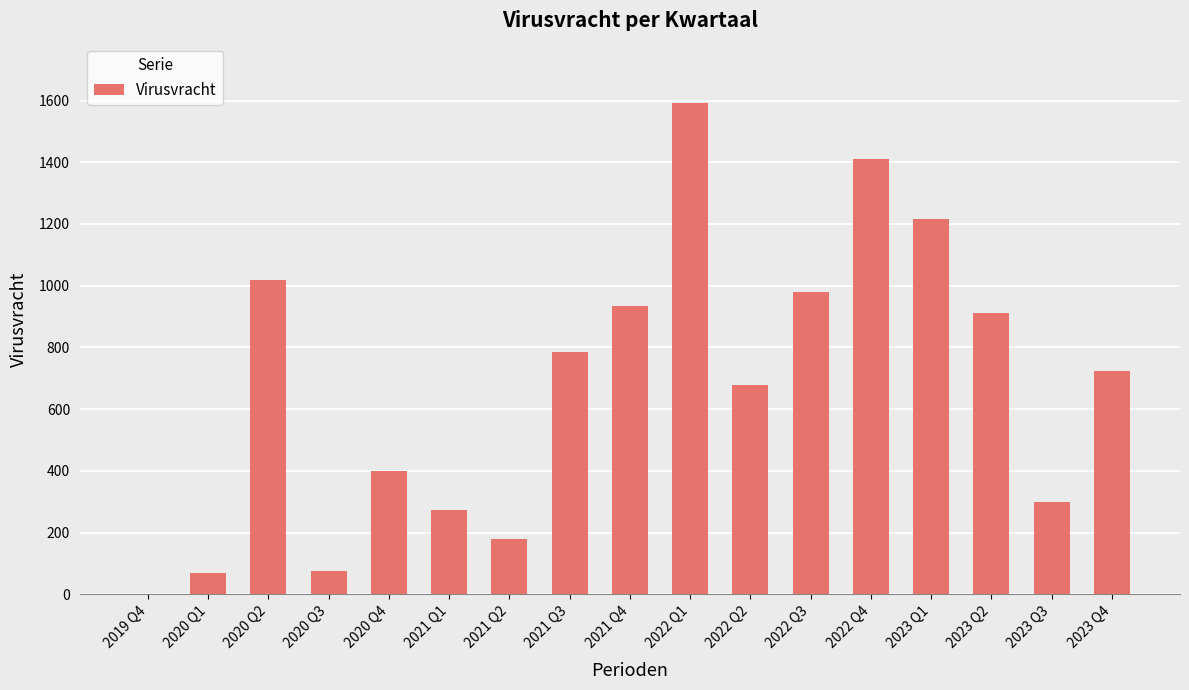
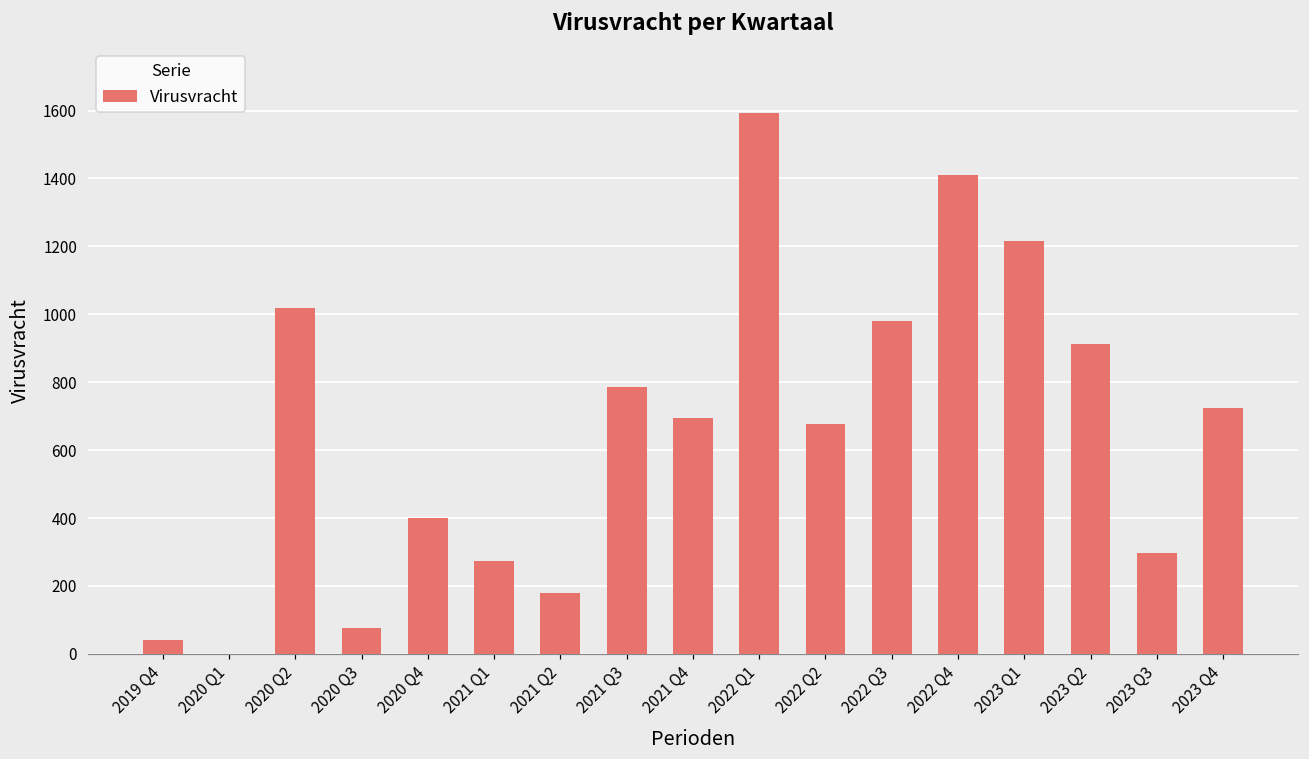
2019 Q4: 0 -> 40
2020 Q1: 70 -> 0
2021 Q4: 940 -> 690
